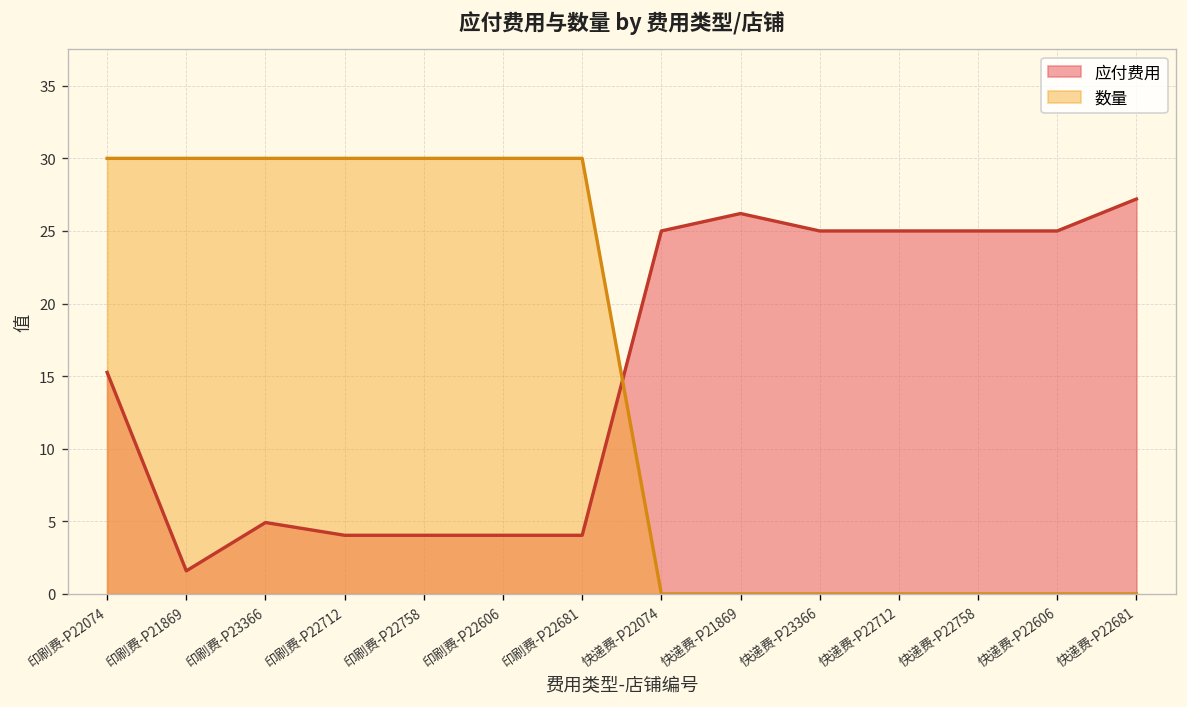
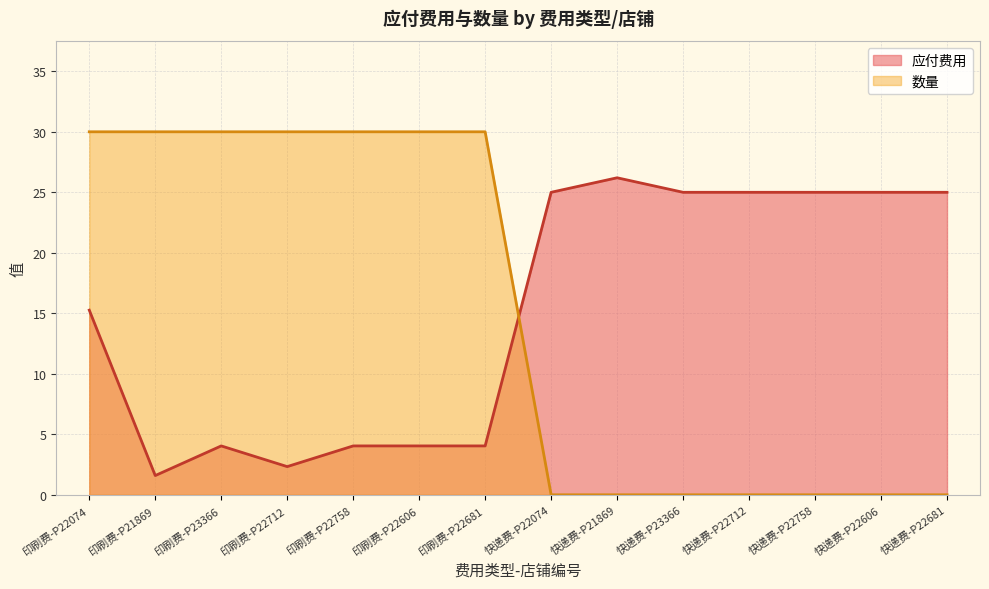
应付费用, 印刷费-P23366: 4.9 -> 4.0
应付费用, 印刷费-P22712: 4.0 -> 2.3
应付费用, 快递费-P22681: 27.2 -> 25.0
